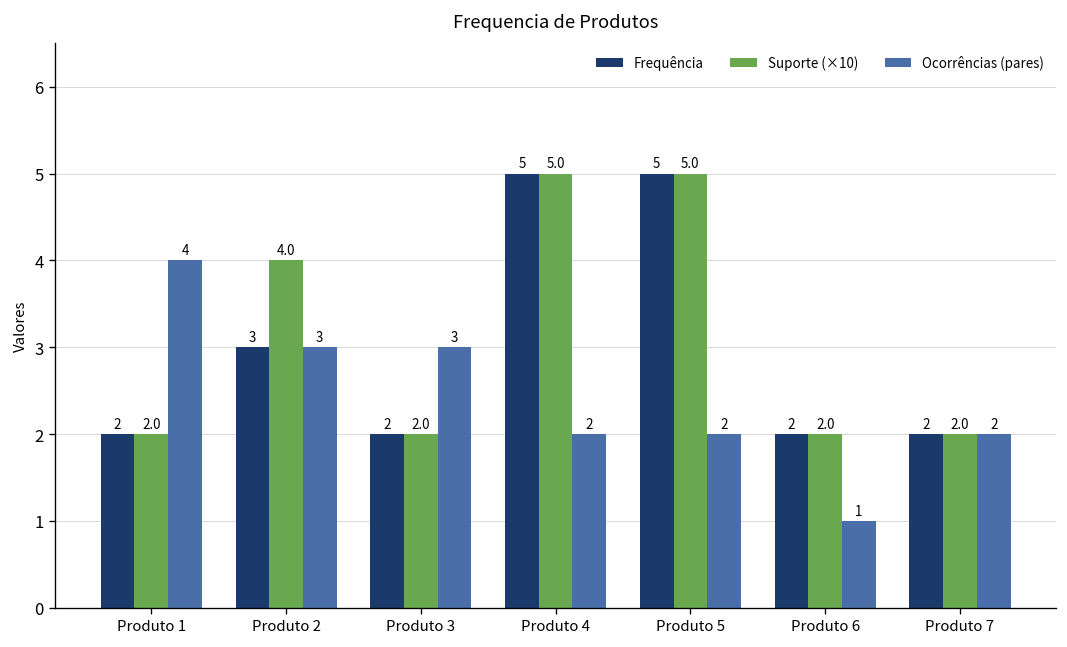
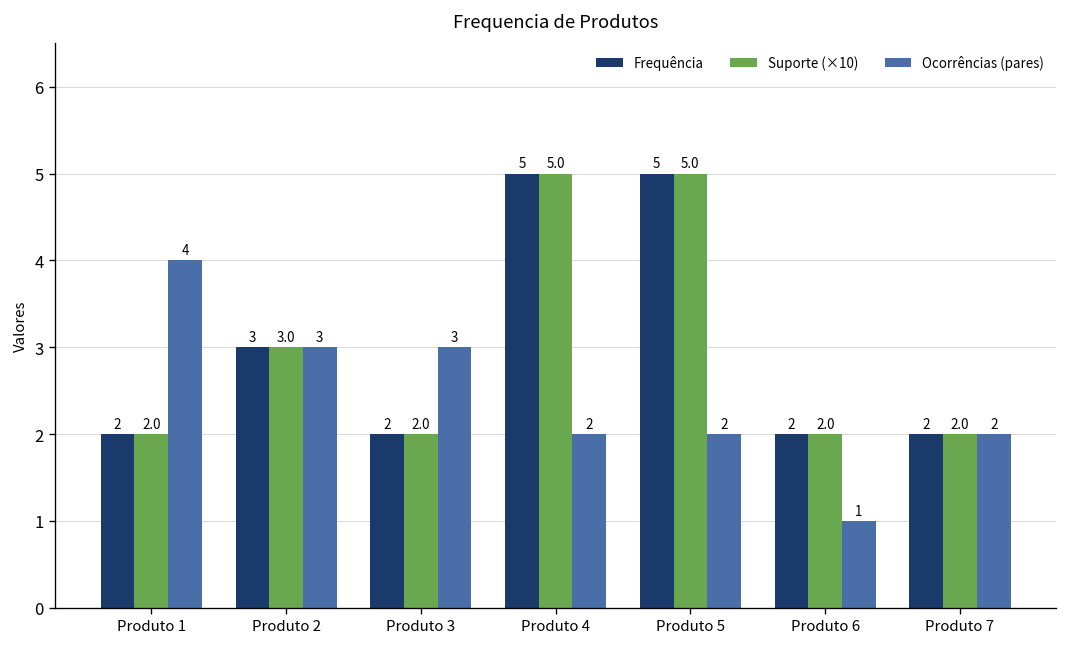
Suporte (×10), Produto 2: 4.0 -> 3.0
